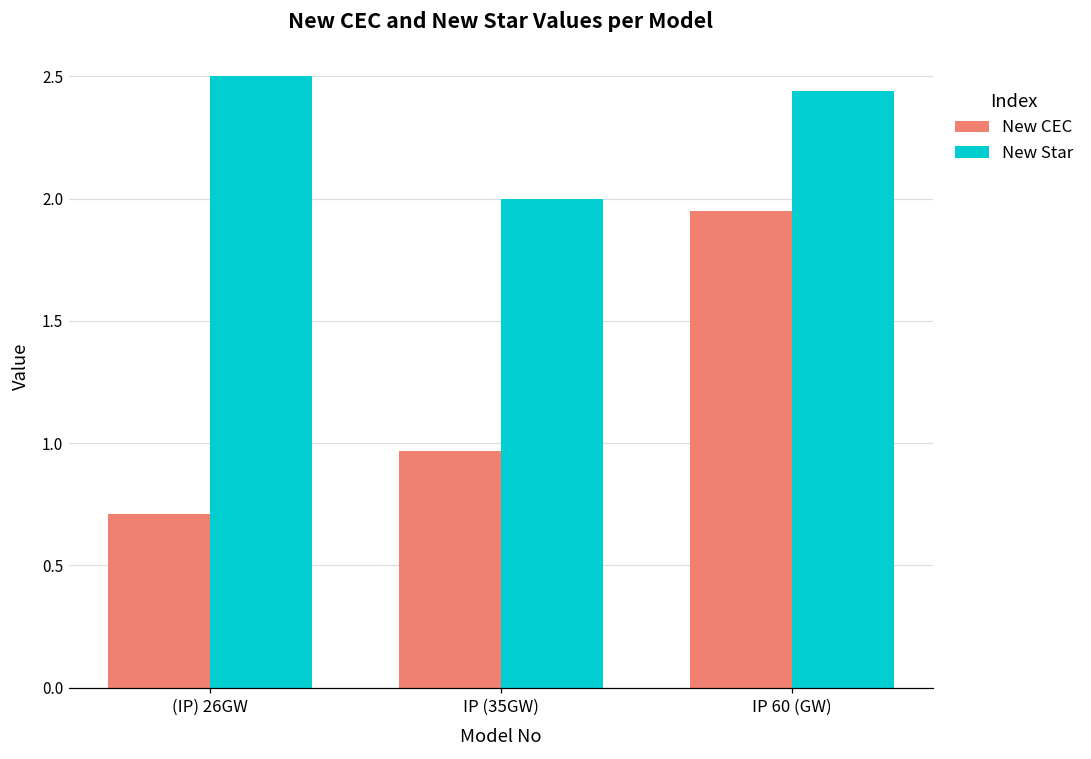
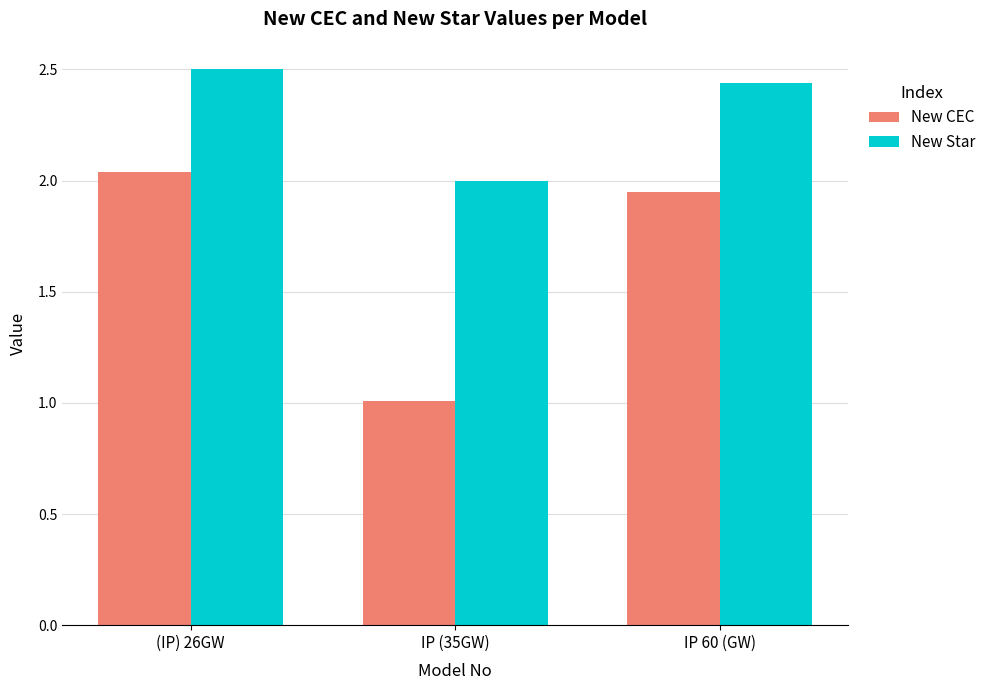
New CEC, (IP) 26GW: 0.71 -> 2.04
New CEC, IP (35GW): 0.97 -> 1.01
